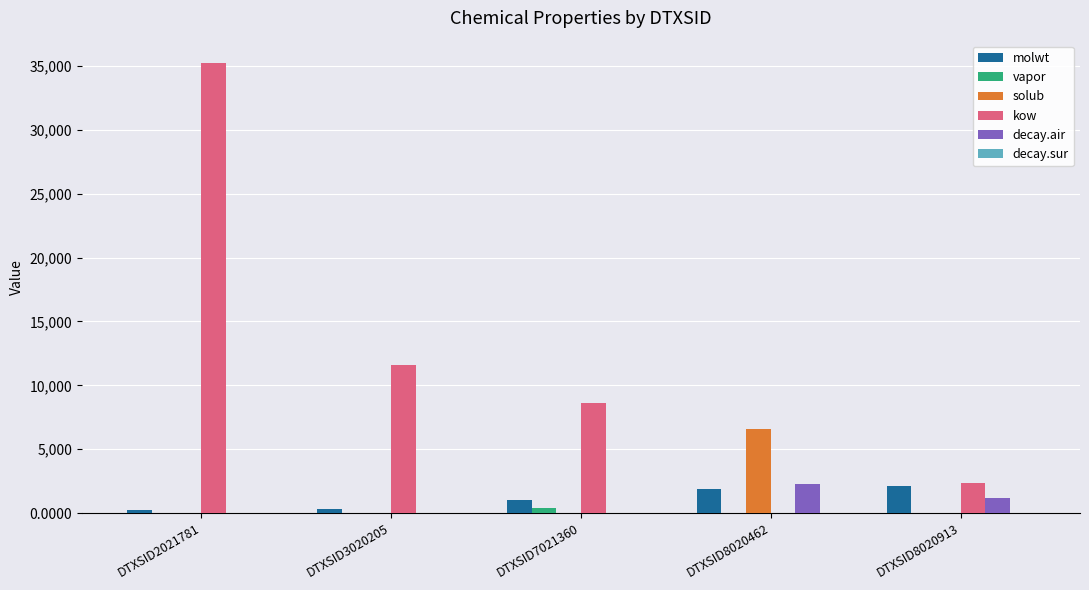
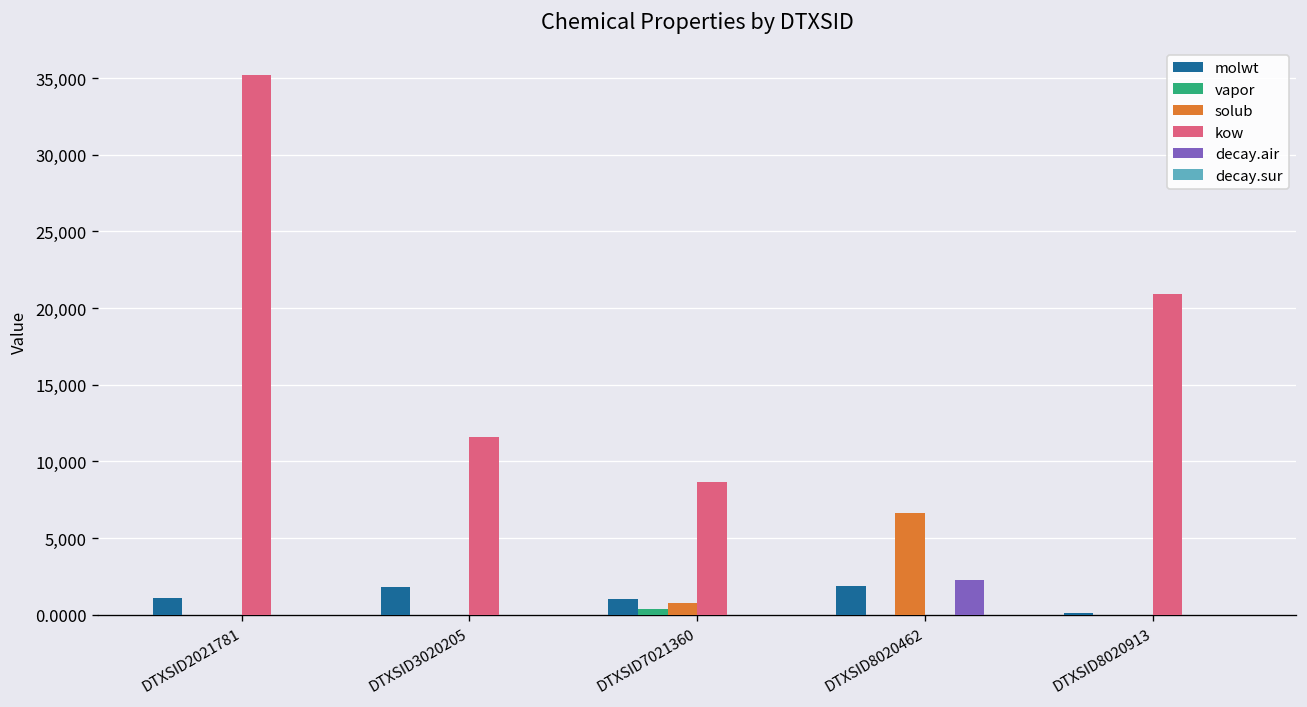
molwt, DTXSID2021781: 300 -> 1,100
molwt, DTXSID3020205: 300 -> 1,800
solub, DTXSID7021360: 0 -> 800
molwt, DTXSID8020913: 2,100 -> 100
kow, DTXSID8020913: 2,400 -> 20,900
decay.air, DTXSID8020913: 1,200 -> 0
